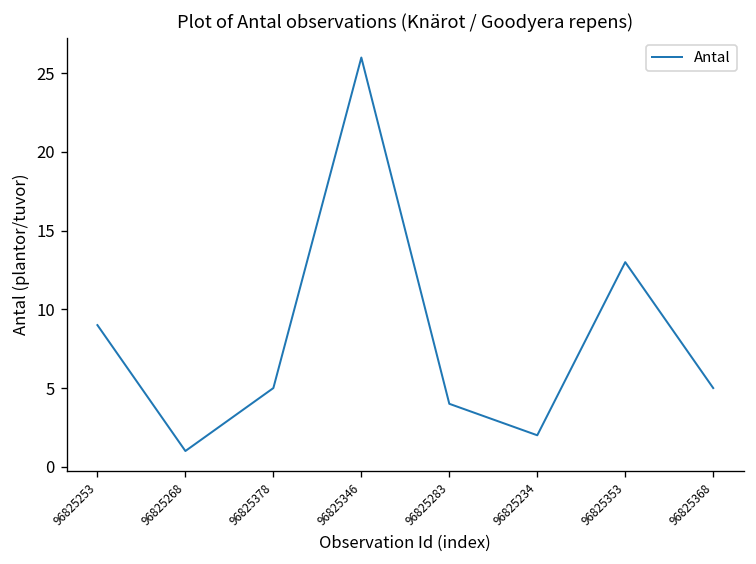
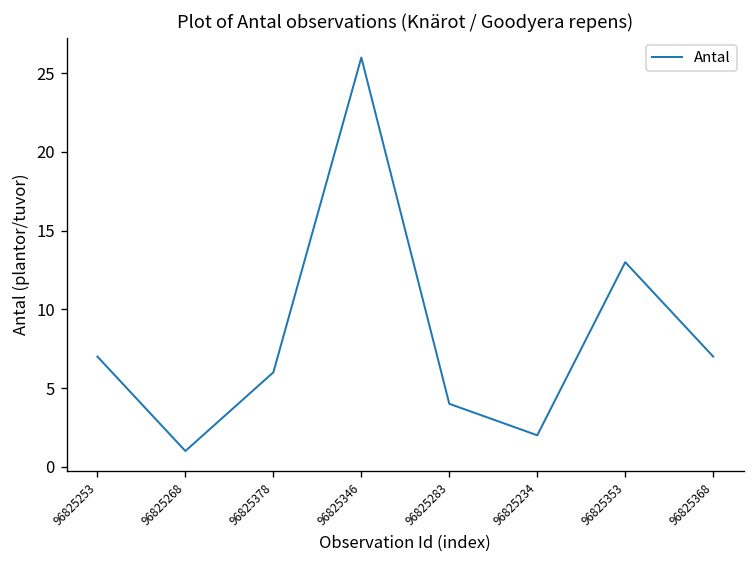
96825253: 9 -> 7
96825378: 5 -> 6
96825368: 5 -> 7
